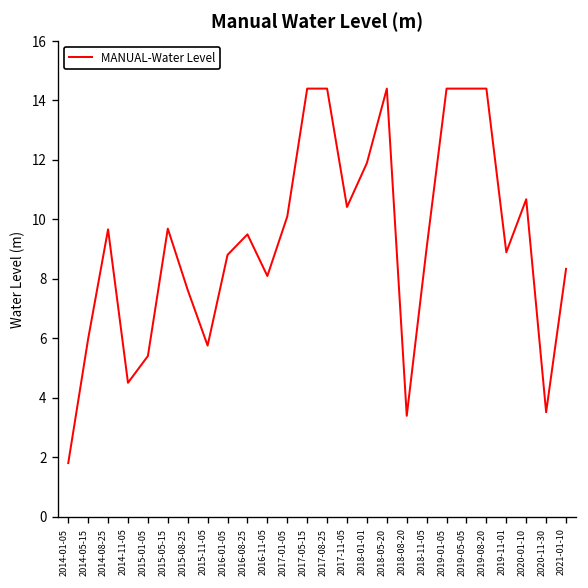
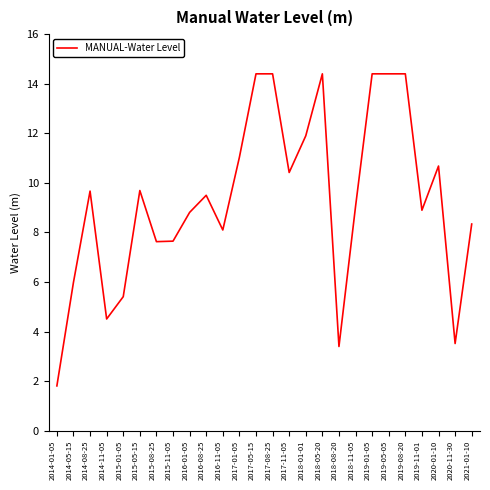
2015-11-05: 5.8 -> 7.7
2017-01-05: 10.1 -> 11.0
